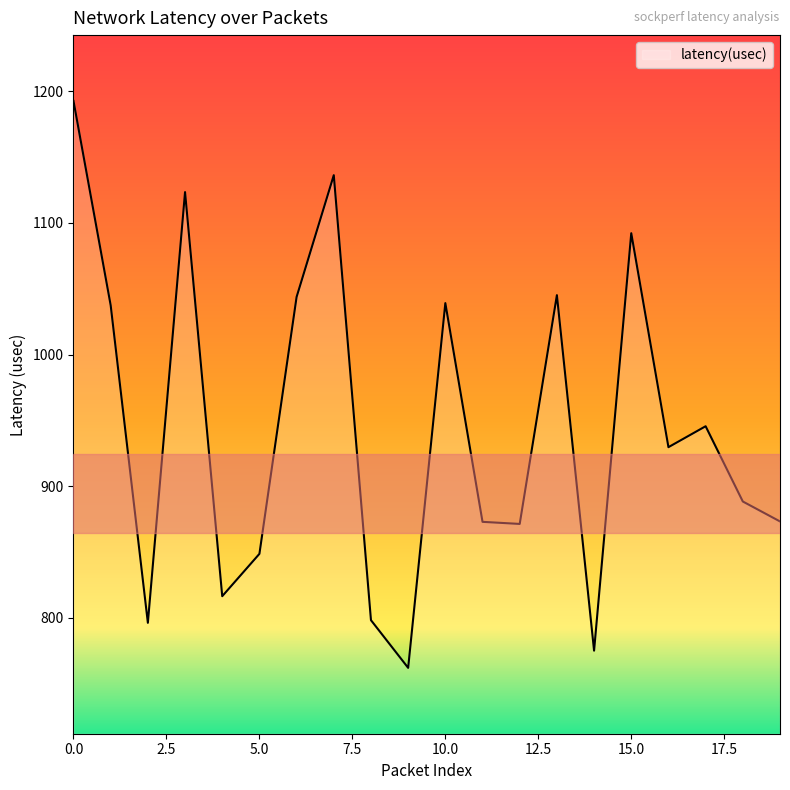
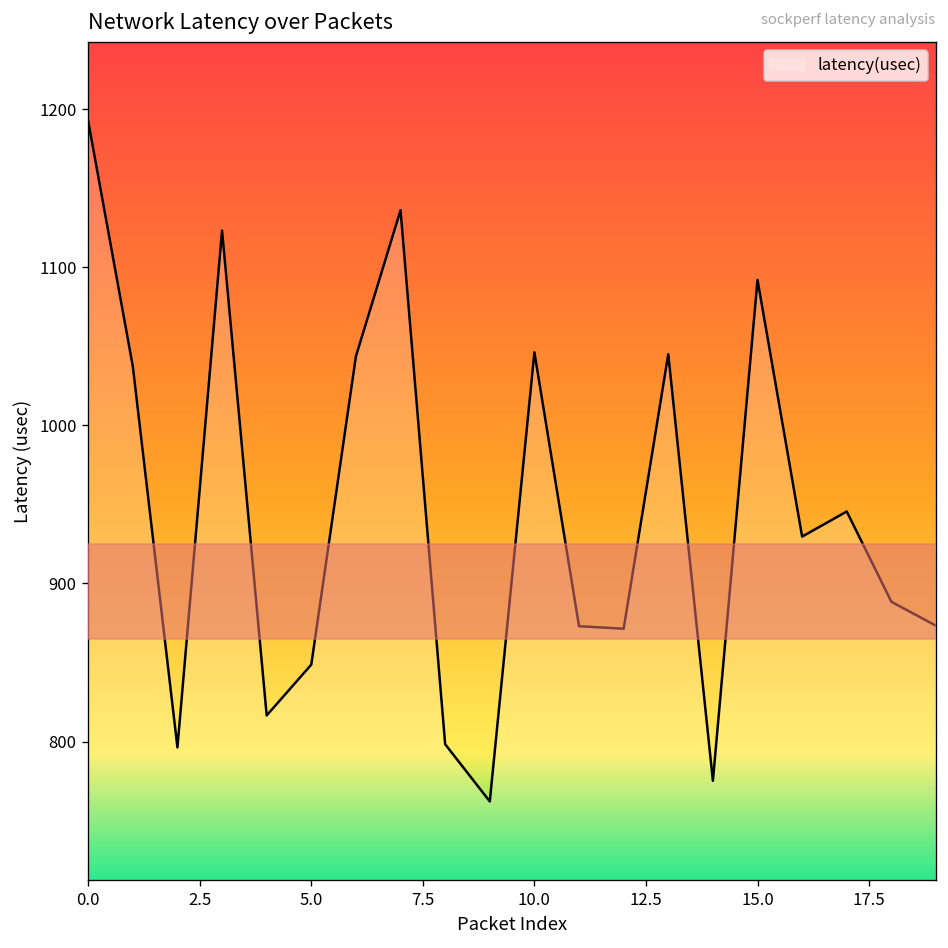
10.0: 1039 -> 1046
